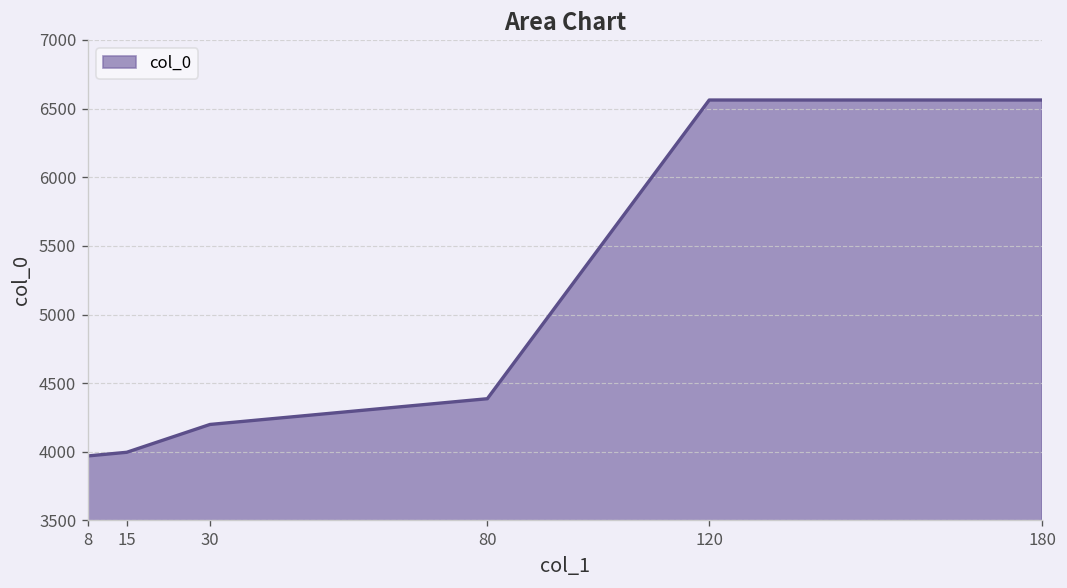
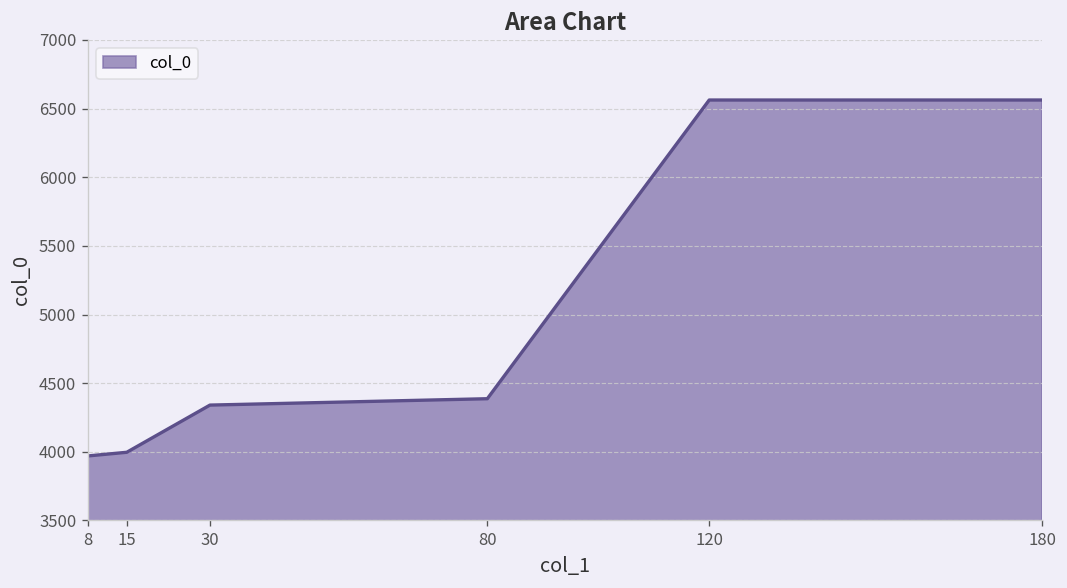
30: 4200 -> 4340
